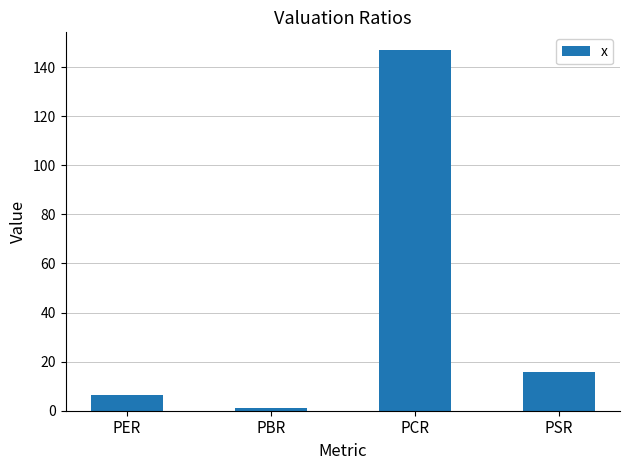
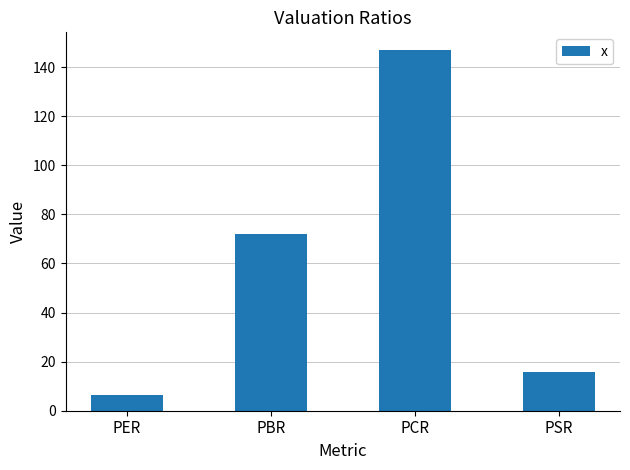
PBR: 1 -> 72
